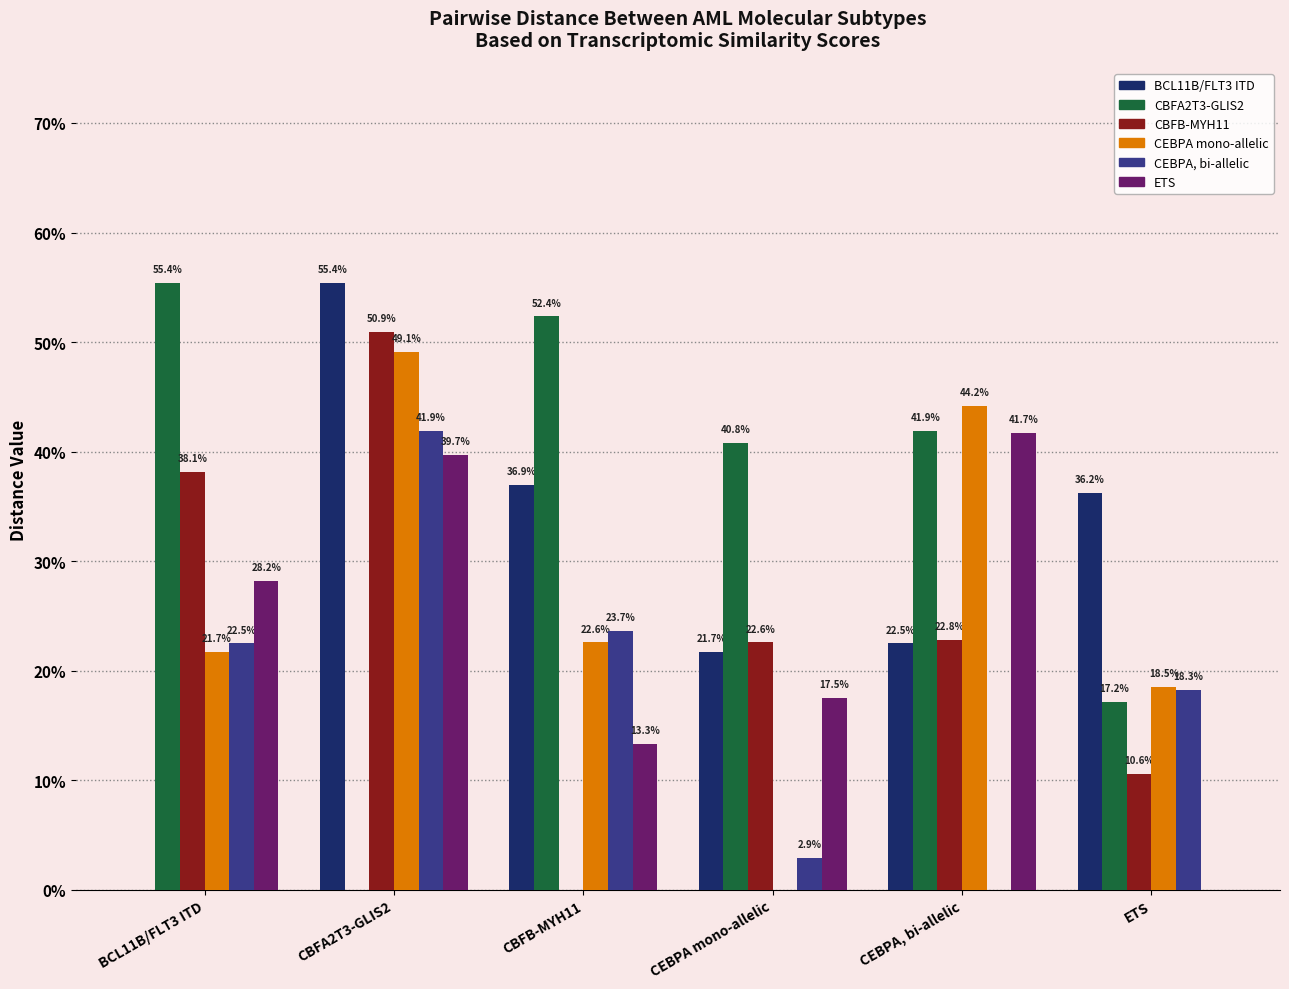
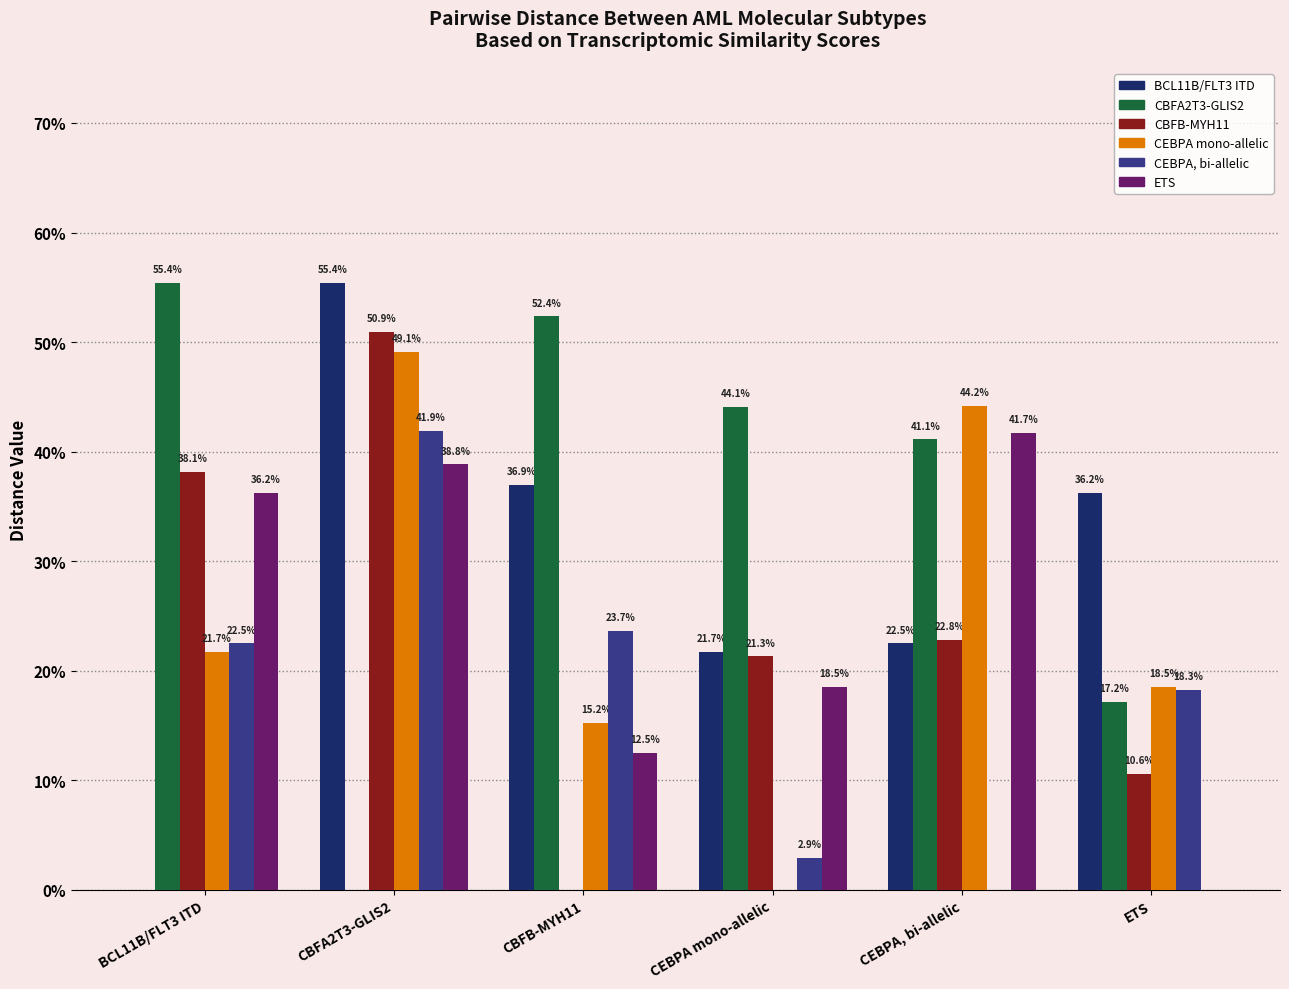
ETS, BCL11B/FLT3 ITD: 28.2% -> 36.2%
ETS, CBFA2T3-GLIS2: 39.7% -> 38.8%
CEBPA mono-allelic, CBFB-MYH11: 22.6% -> 15.2%
ETS, CBFB-MYH11: 13.3% -> 12.5%
CBFA2T3-GLIS2, CEBPA mono-allelic: 40.8% -> 44.1%
CBFB-MYH11, CEBPA mono-allelic: 22.6% -> 21.3%
ETS, CEBPA mono-allelic: 17.5% -> 18.5%
CBFA2T3-GLIS2, CEBPA, bi-allelic: 41.9% -> 41.1%
